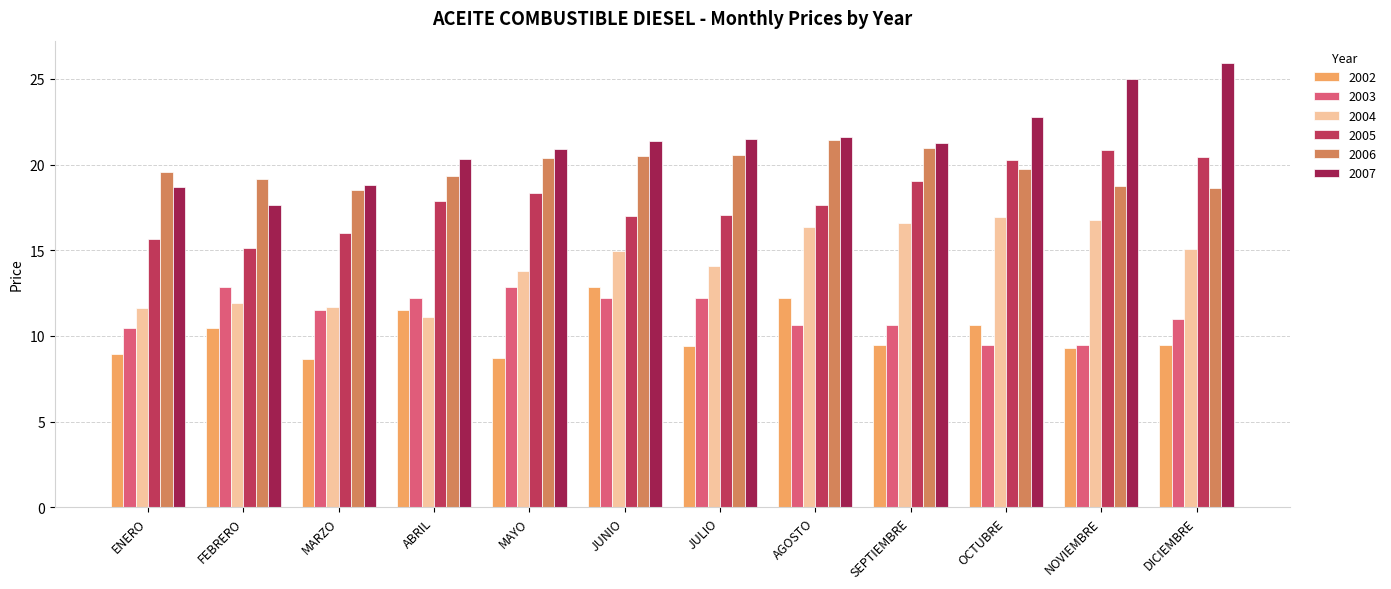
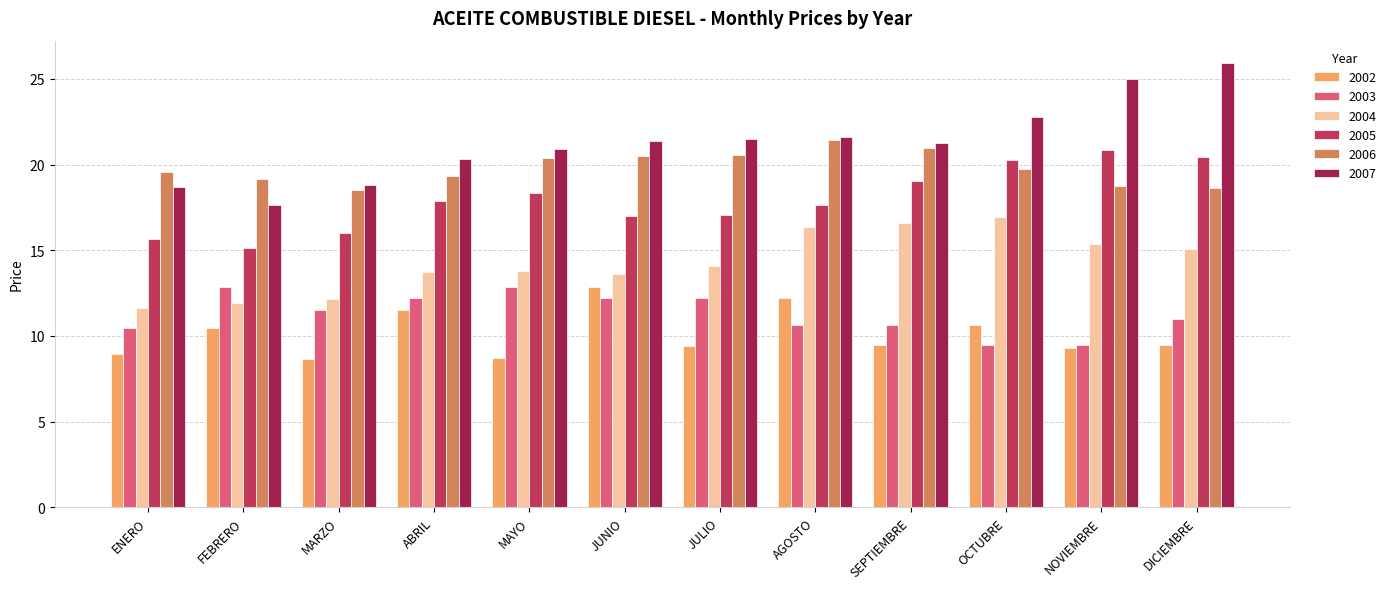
2004, MARZO: 11.7 -> 12.2
2004, ABRIL: 11.1 -> 13.7
2004, JUNIO: 15.0 -> 13.6
2004, NOVIEMBRE: 16.8 -> 15.3
